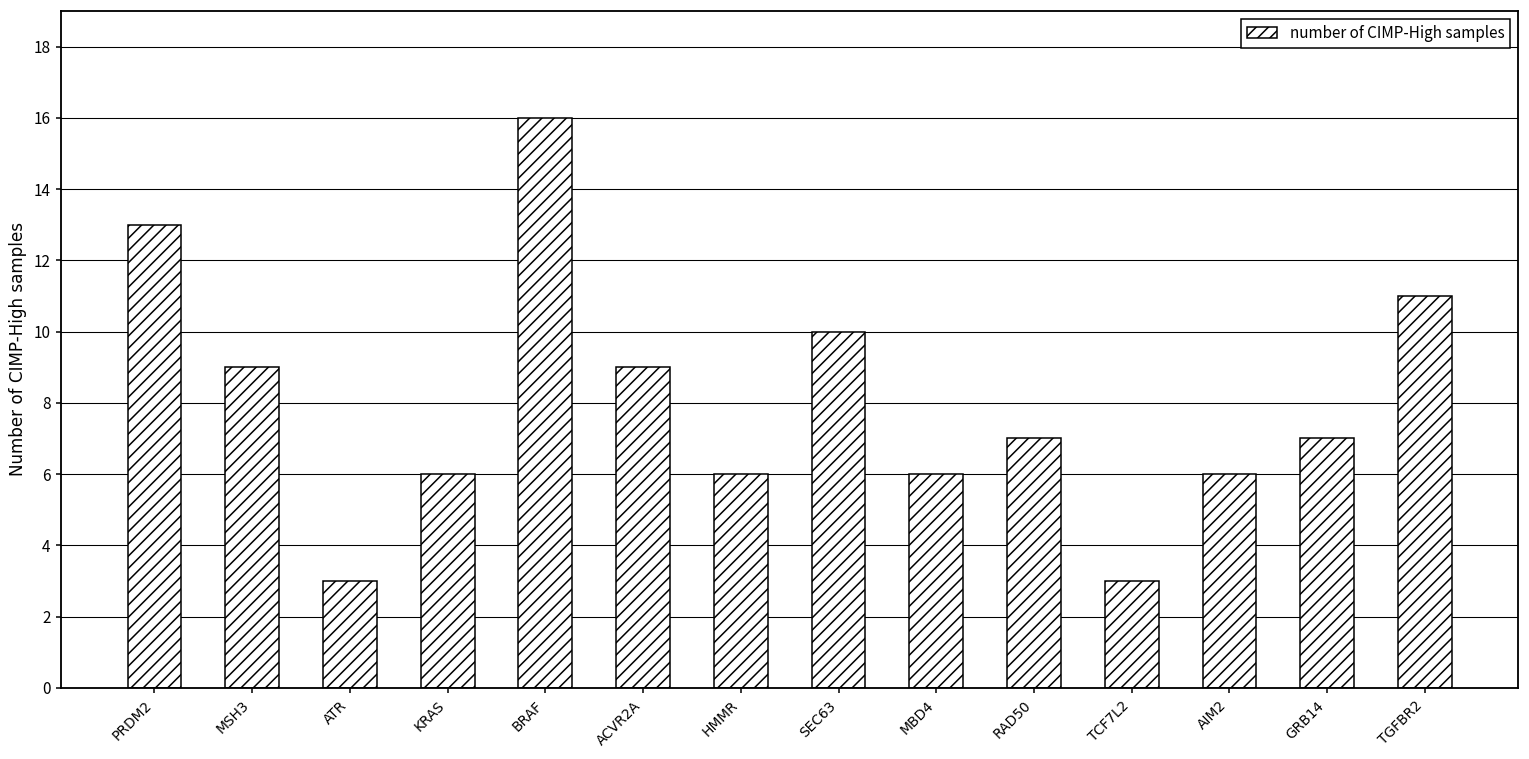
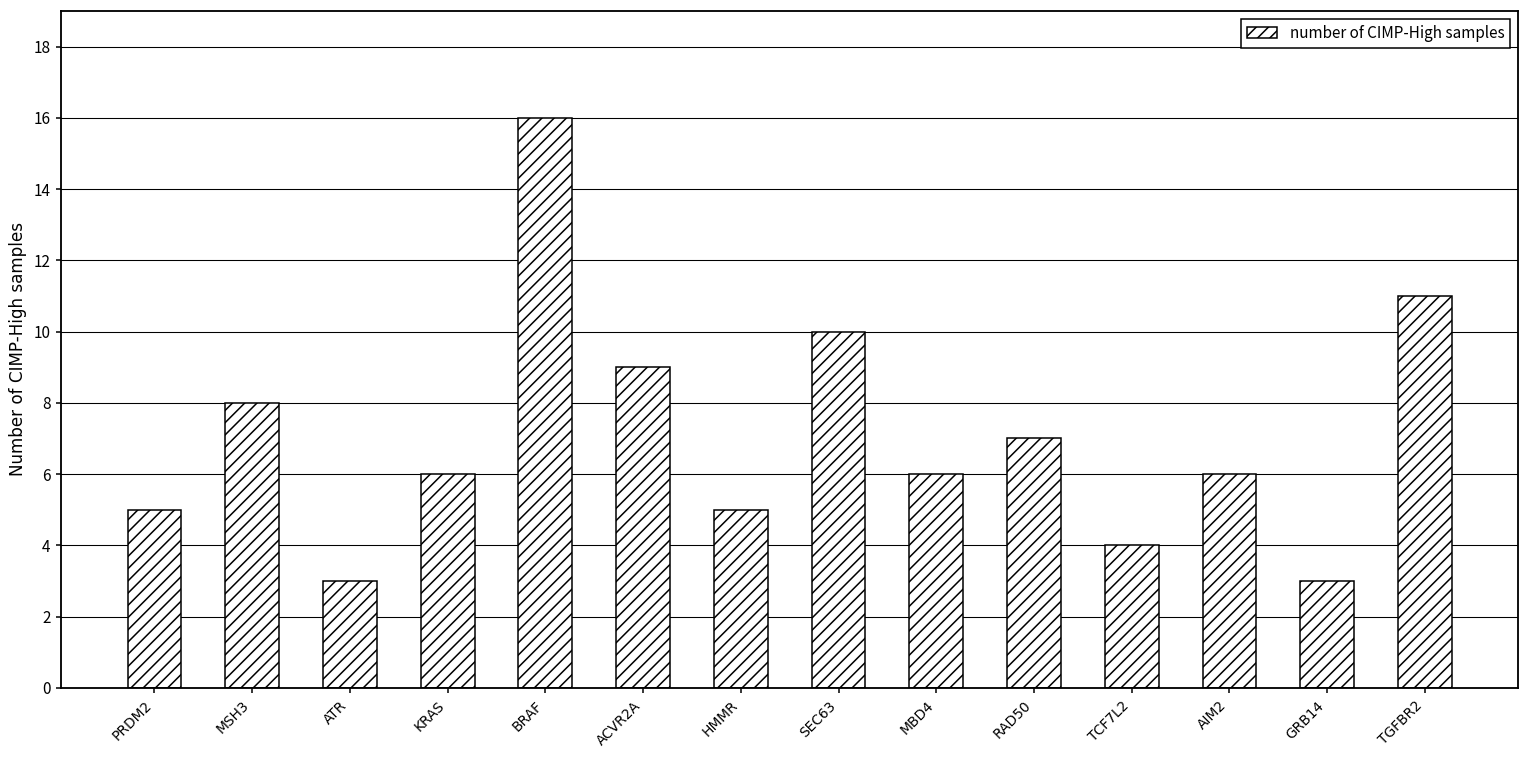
PRDM2: 13 -> 5
MSH3: 9 -> 8
HMMR: 6 -> 5
TCF7L2: 3 -> 4
GRB14: 7 -> 3
